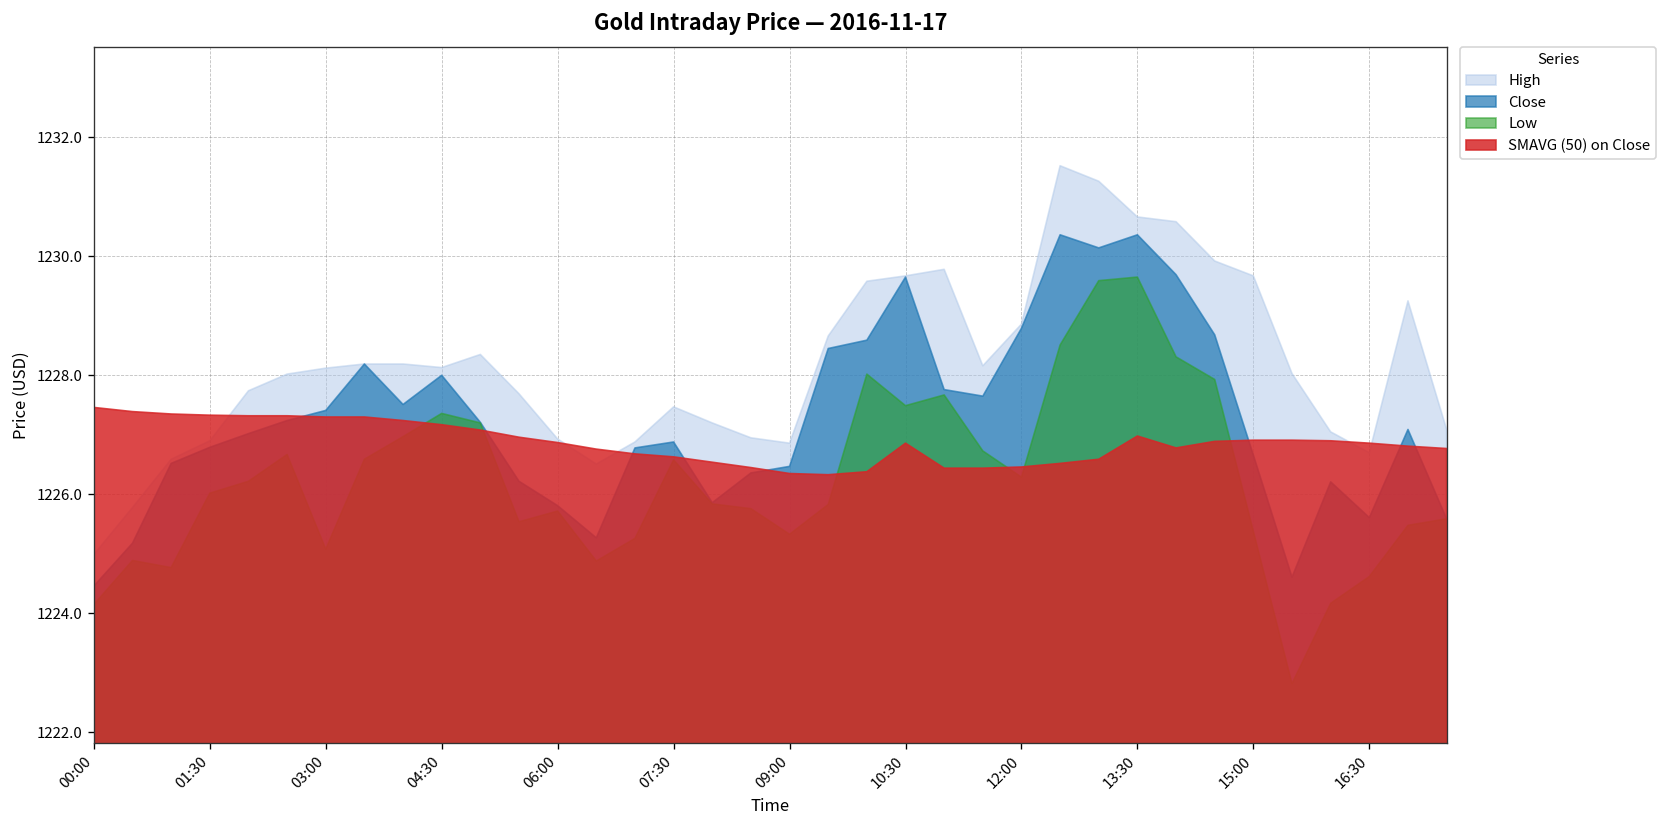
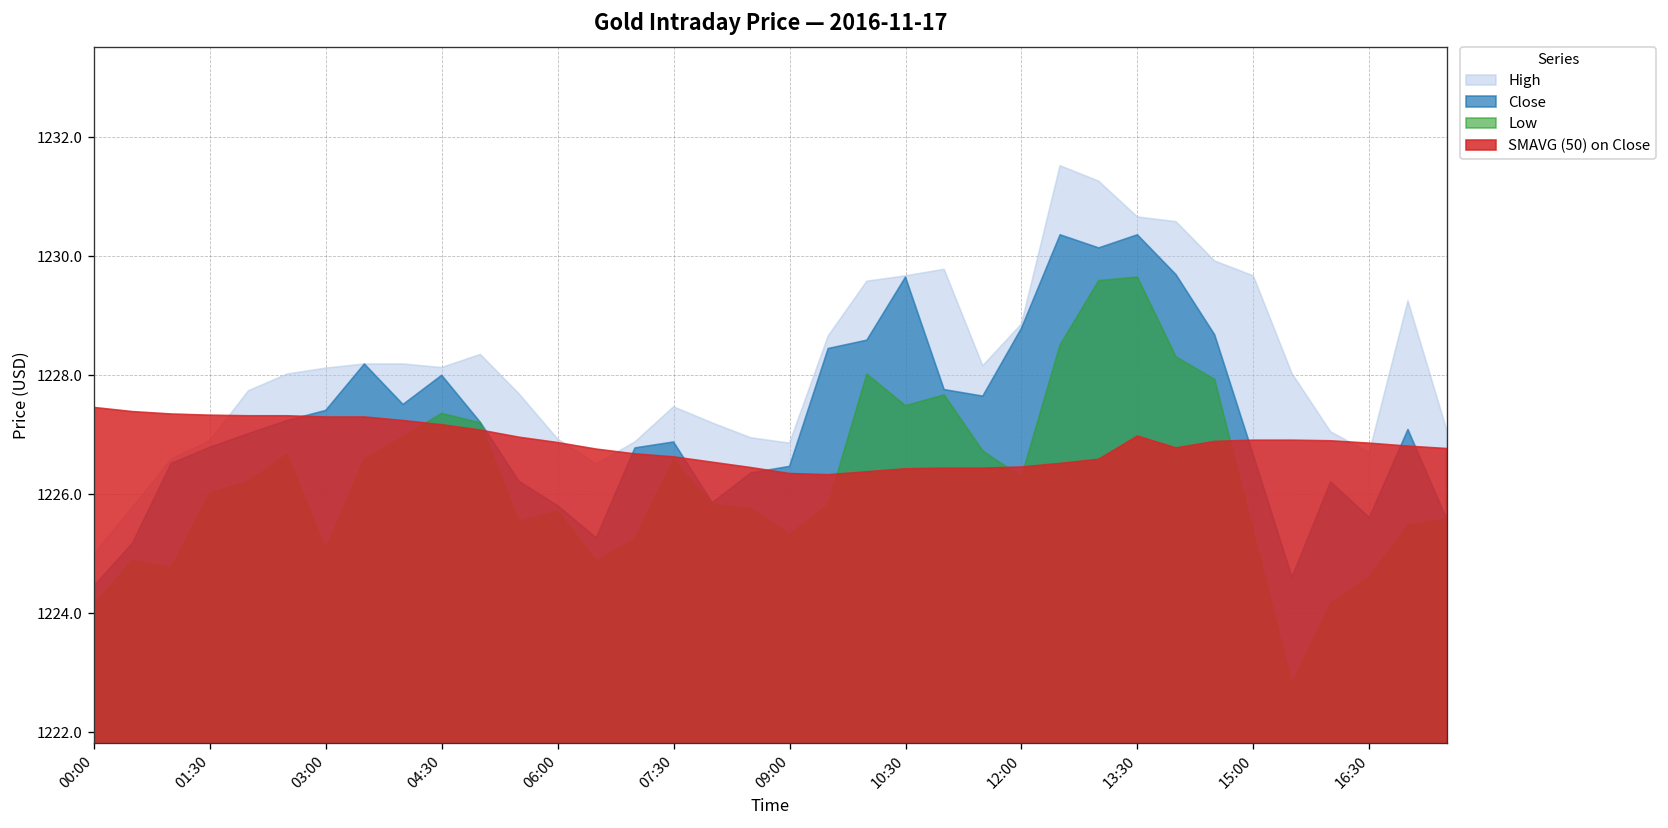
SMAVG (50) on Close, 10:30: 1226.9 -> 1226.4
